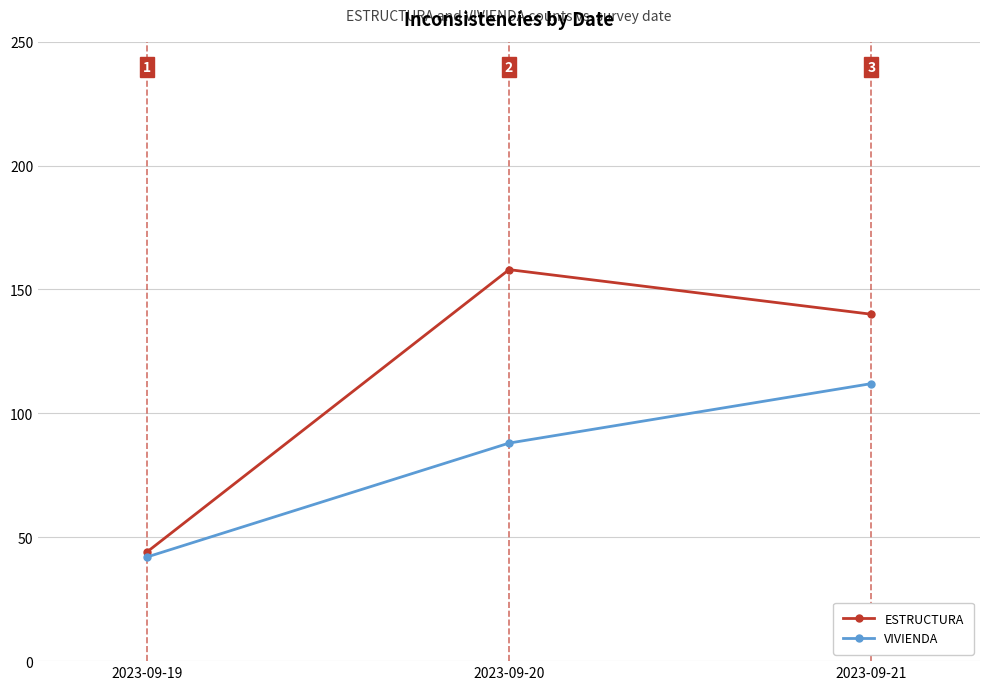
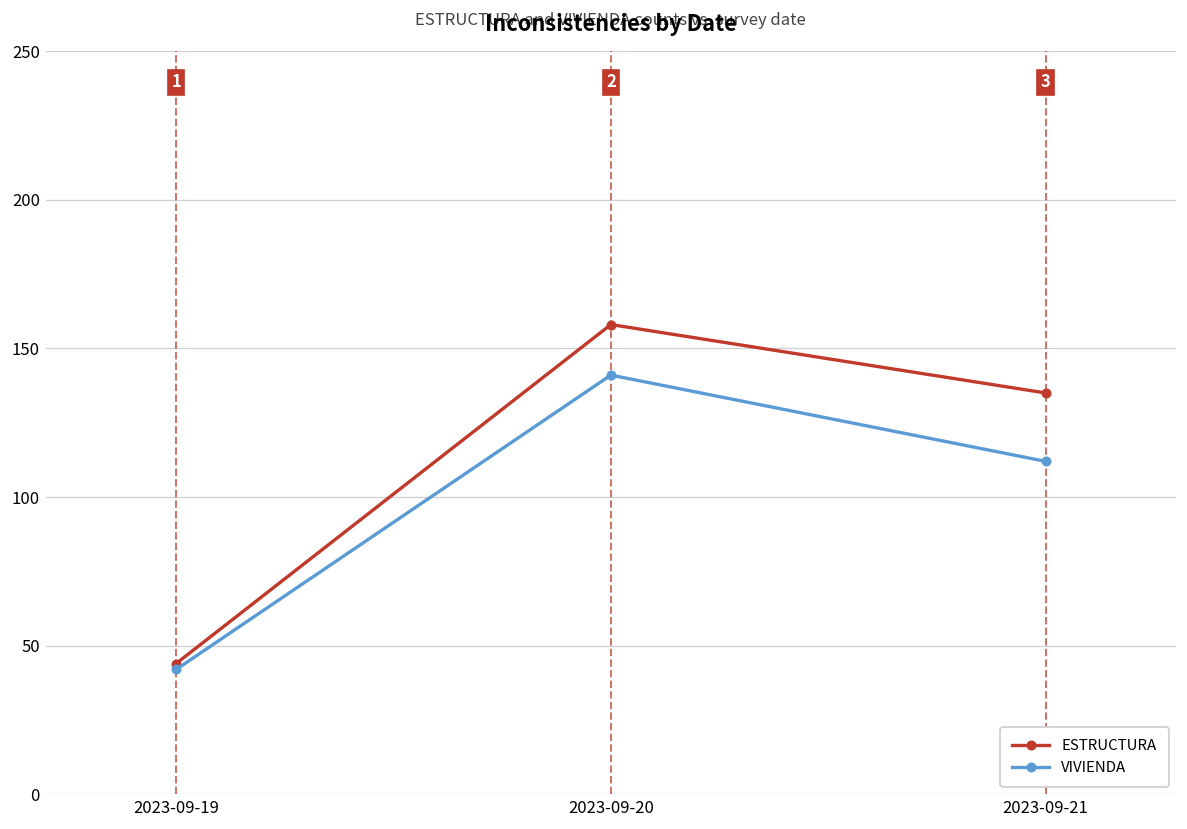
VIVIENDA, 2023-09-20: 88 -> 141
ESTRUCTURA, 2023-09-21: 140 -> 135
